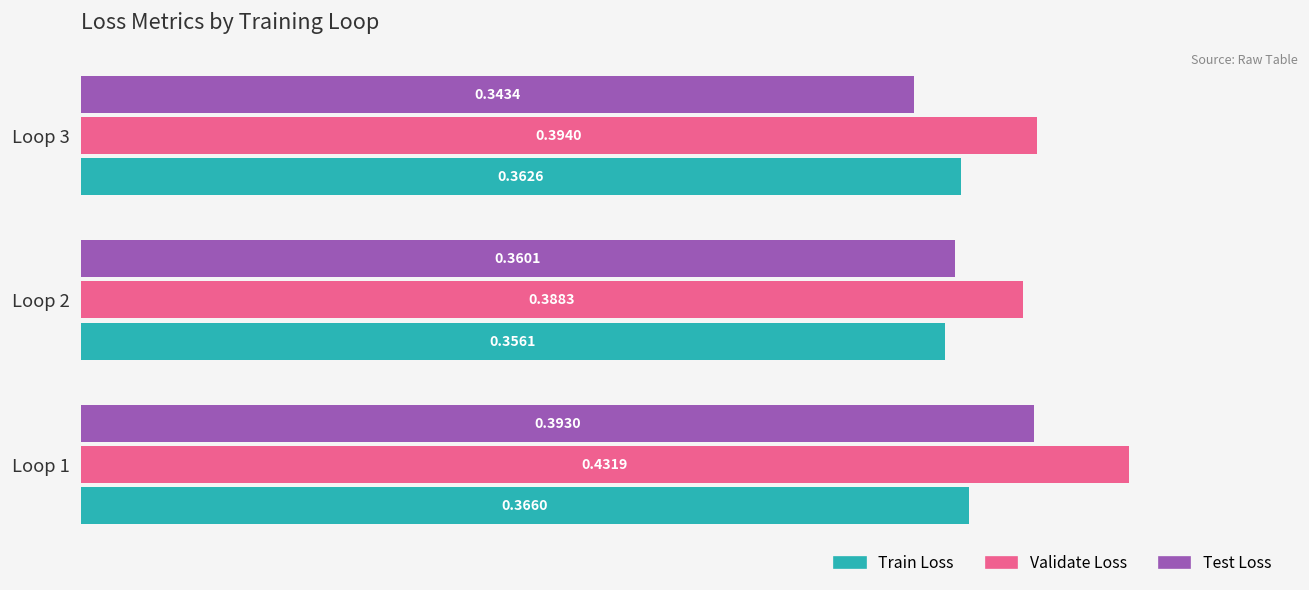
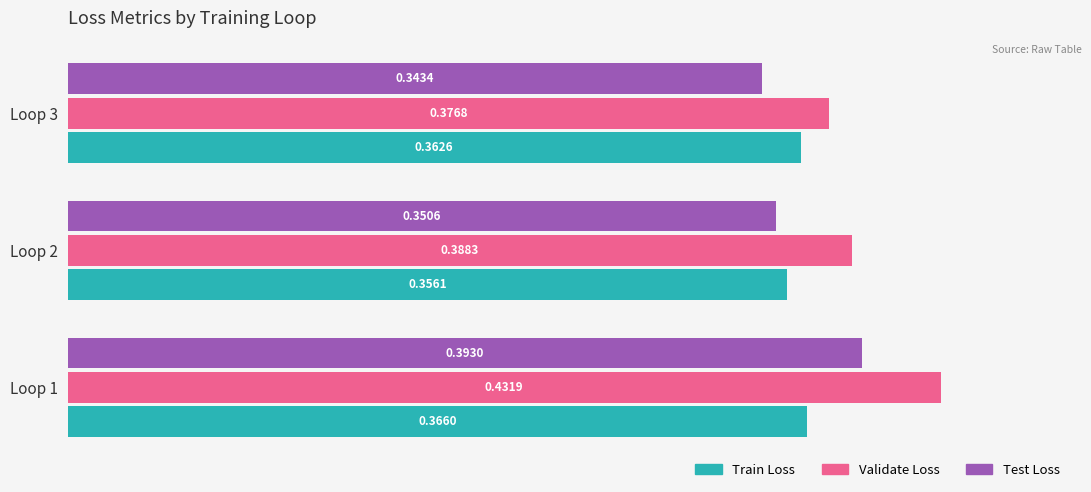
Validate Loss, Loop 3: 0.3940 -> 0.3768
Test Loss, Loop 2: 0.3601 -> 0.3506
